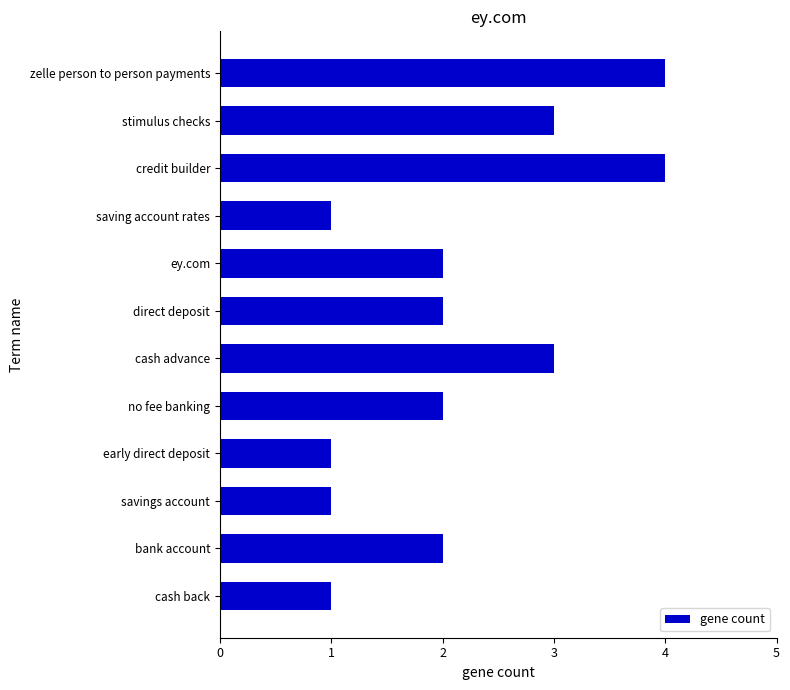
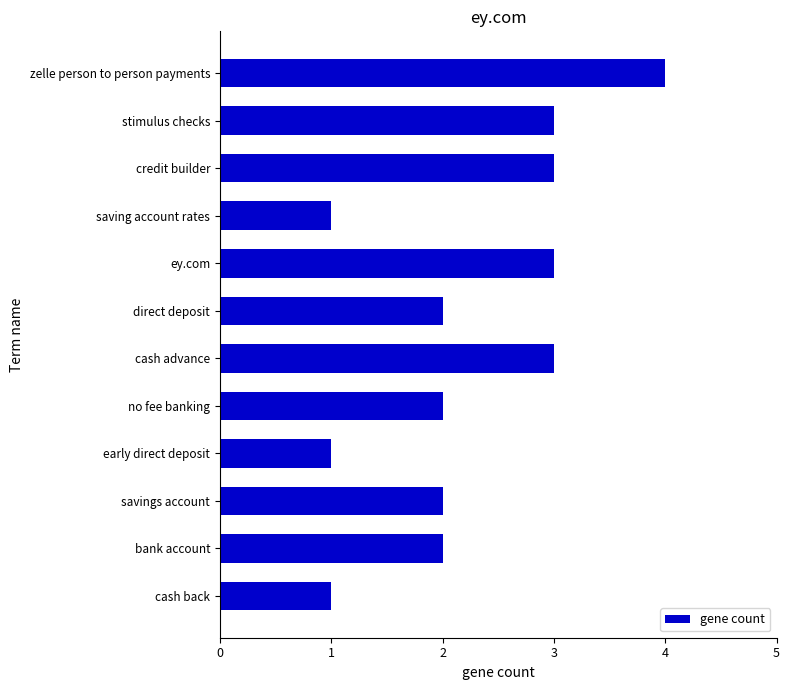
credit builder: 4 -> 3
ey.com: 2 -> 3
savings account: 1 -> 2
